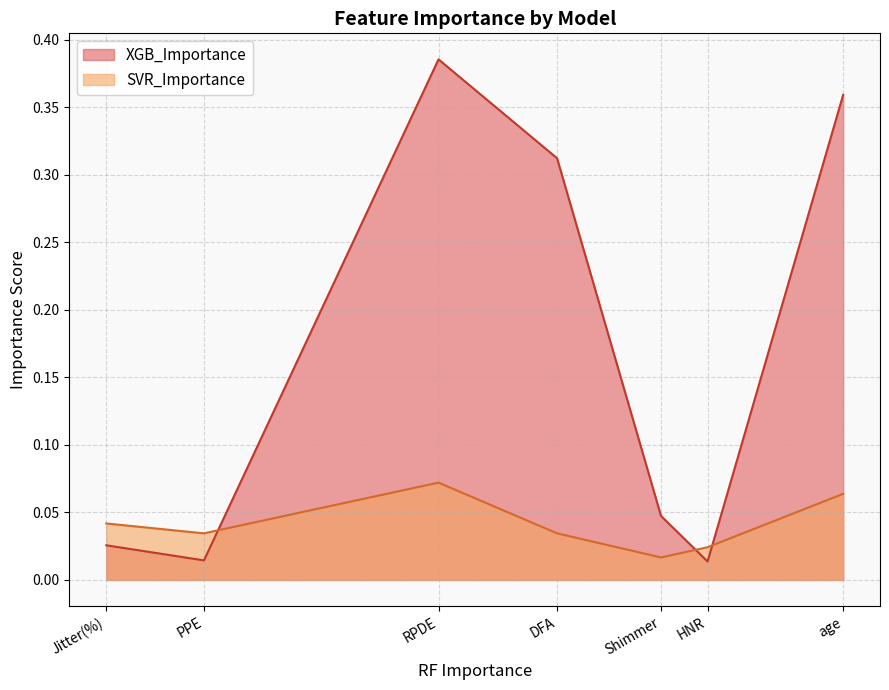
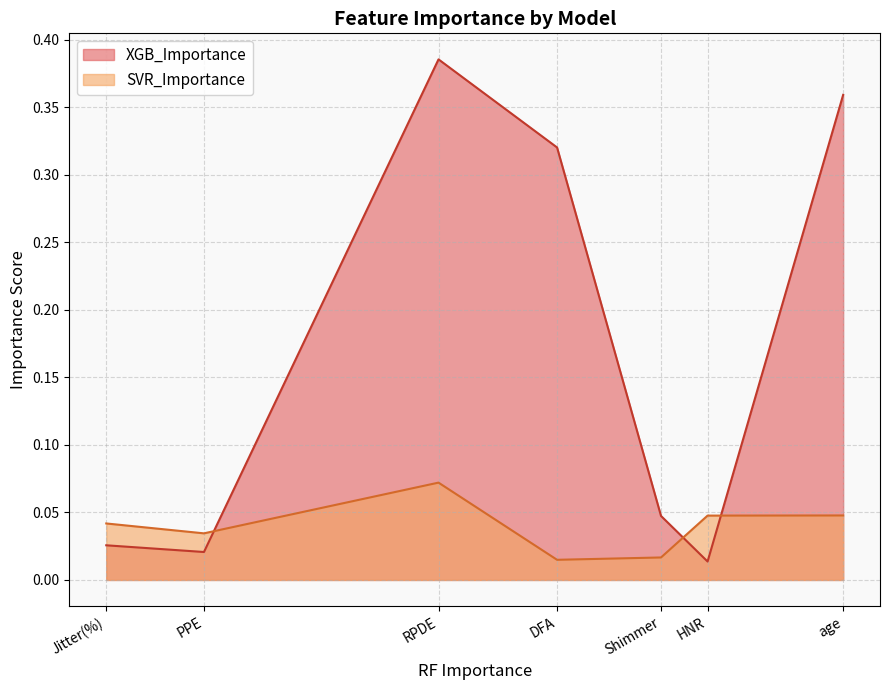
XGB_Importance, PPE: 0.014 -> 0.021
XGB_Importance, DFA: 0.312 -> 0.320
SVR_Importance, DFA: 0.035 -> 0.015
SVR_Importance, HNR: 0.024 -> 0.048
SVR_Importance, age: 0.064 -> 0.048
